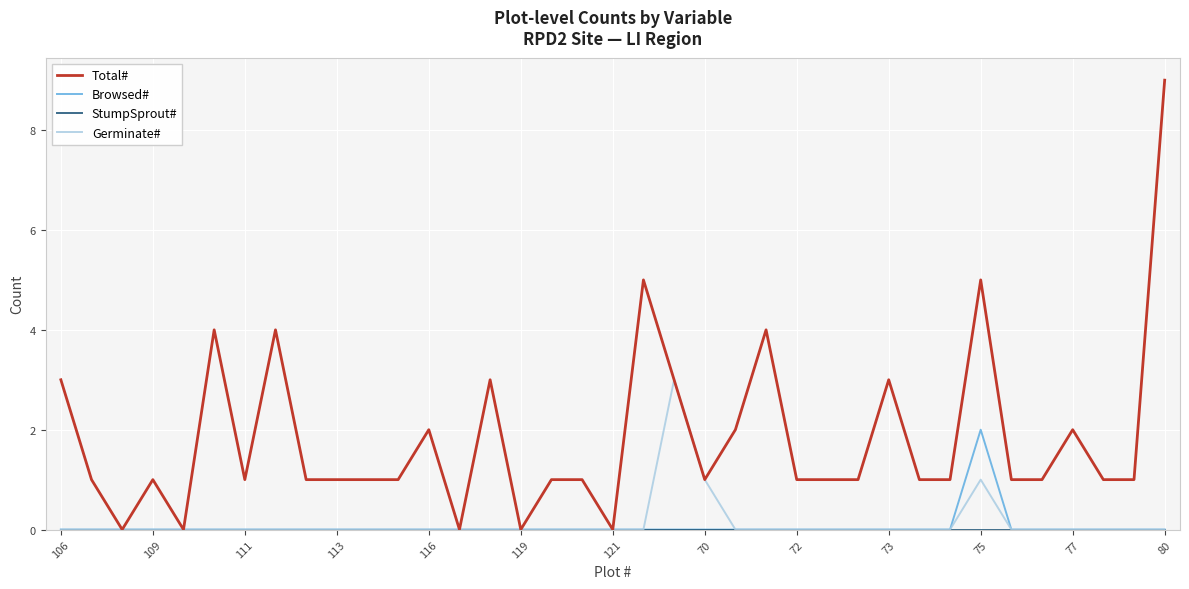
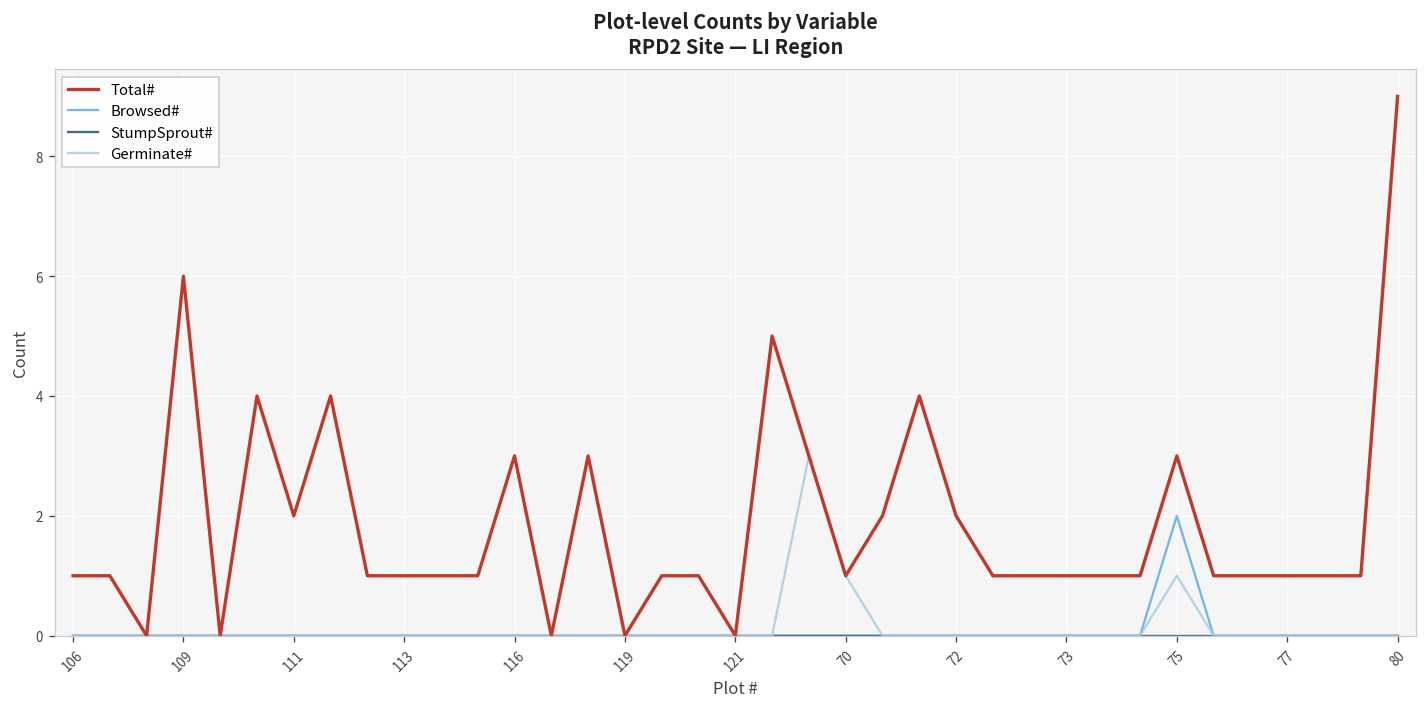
Total#, 106: 3 -> 1
Total#, 109: 1 -> 6
Total#, 111: 1 -> 2
Total#, 116: 2 -> 3
Total#, 72: 1 -> 2
Total#, 73: 3 -> 1
Total#, 75: 5 -> 3
Total#, 77: 2 -> 1
